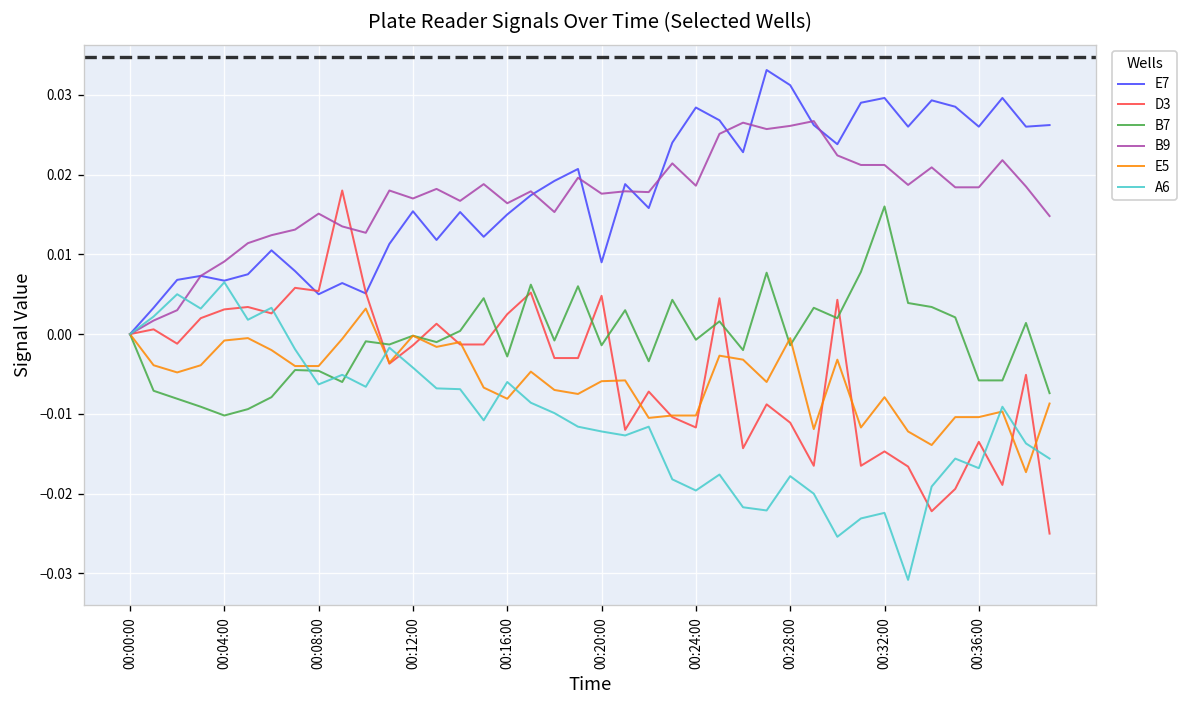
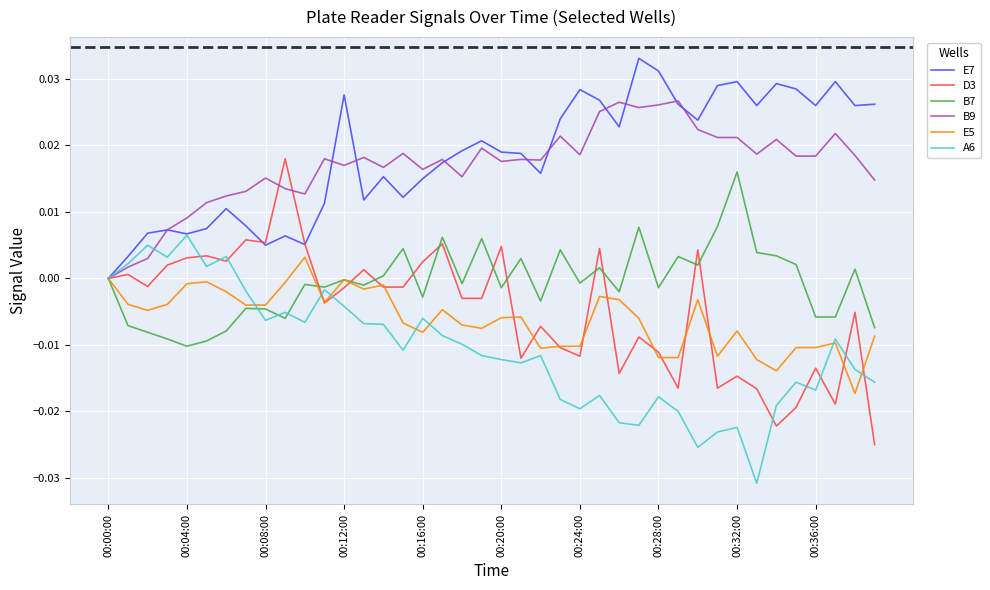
E7, 00:12:00: 0.015 -> 0.028
E7, 00:20:00: 0.009 -> 0.019
E5, 00:28:00: -0.001 -> -0.012
